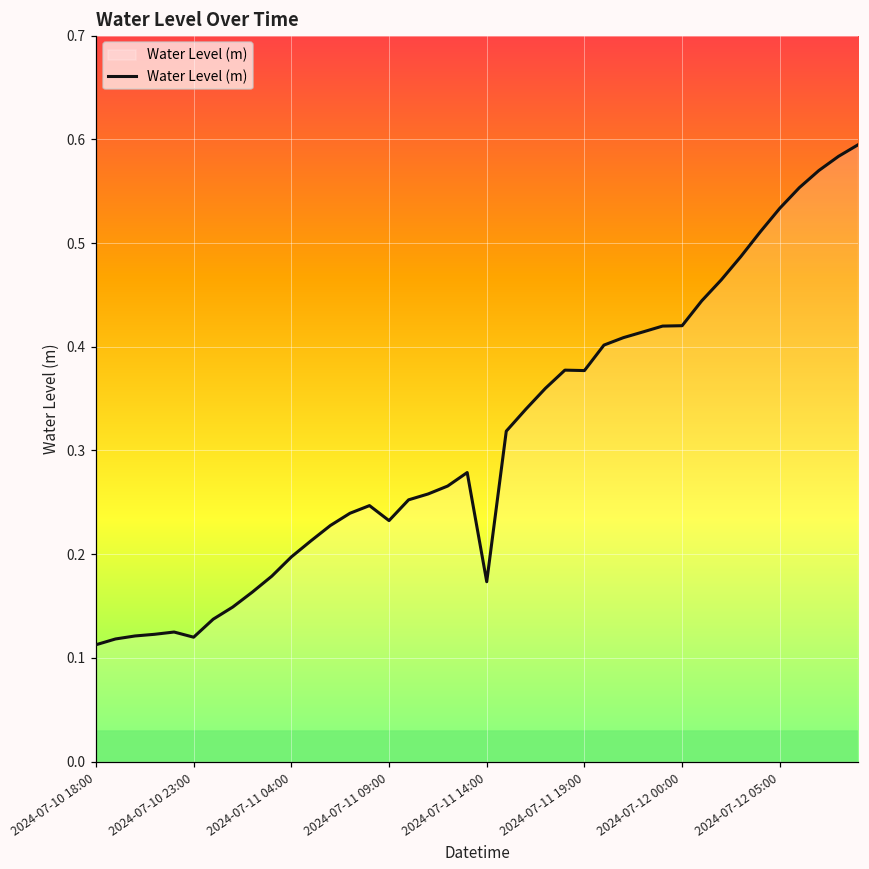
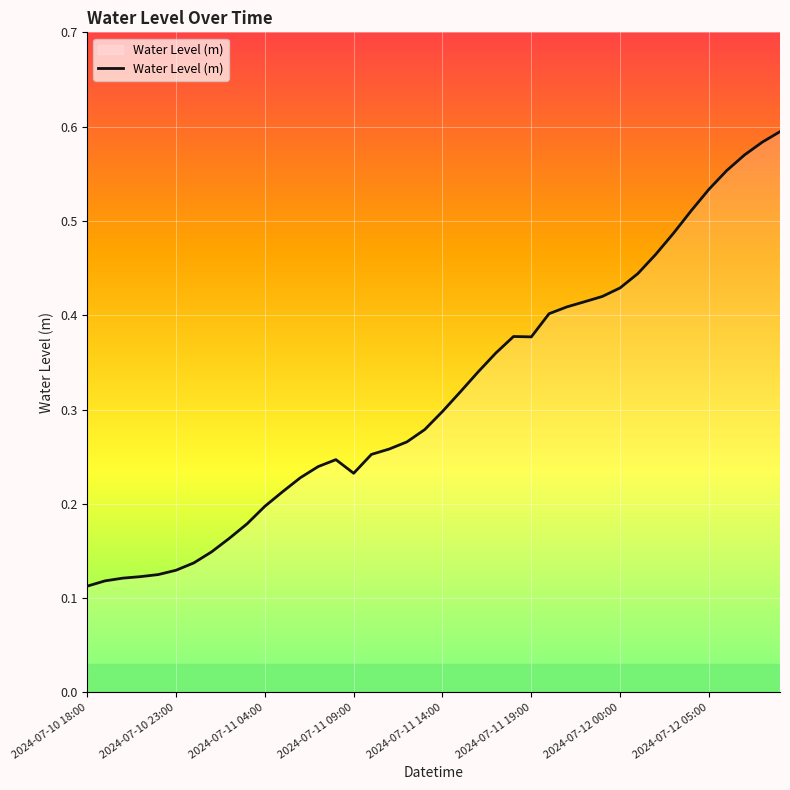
2024-07-10 23:00: 0.12 -> 0.13
2024-07-11 14:00: 0.17 -> 0.30
2024-07-12 00:00: 0.42 -> 0.43
